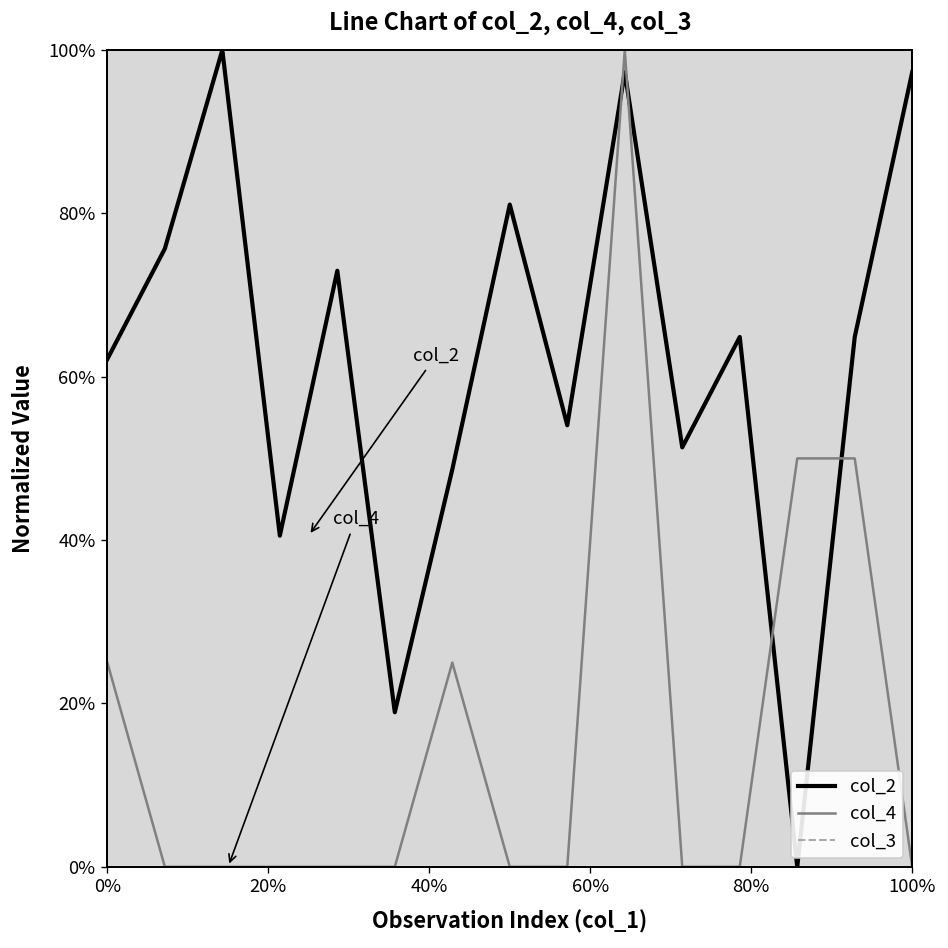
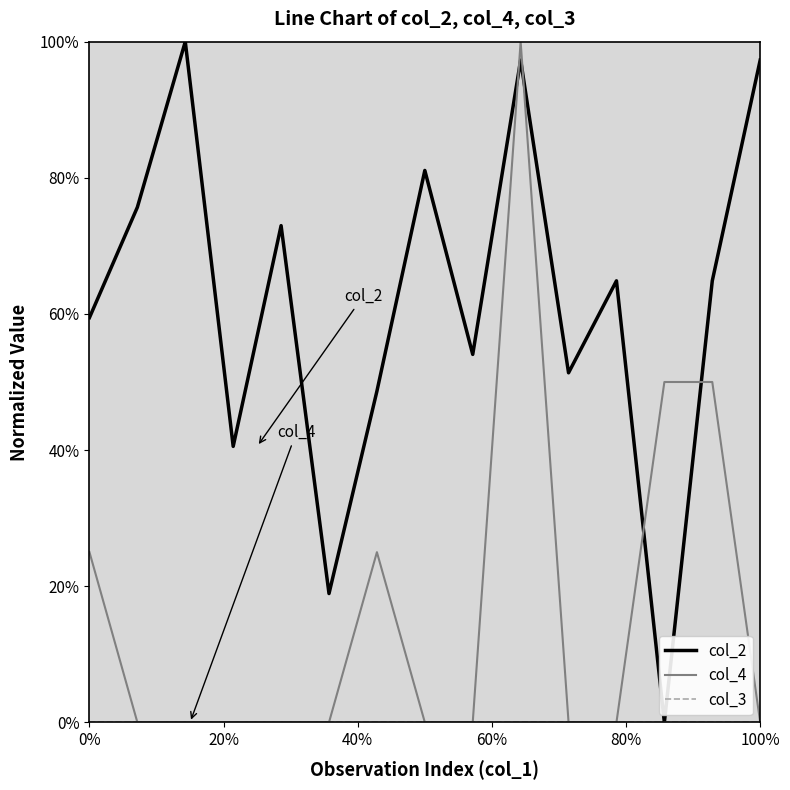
col_2, 0%: 62% -> 59%
